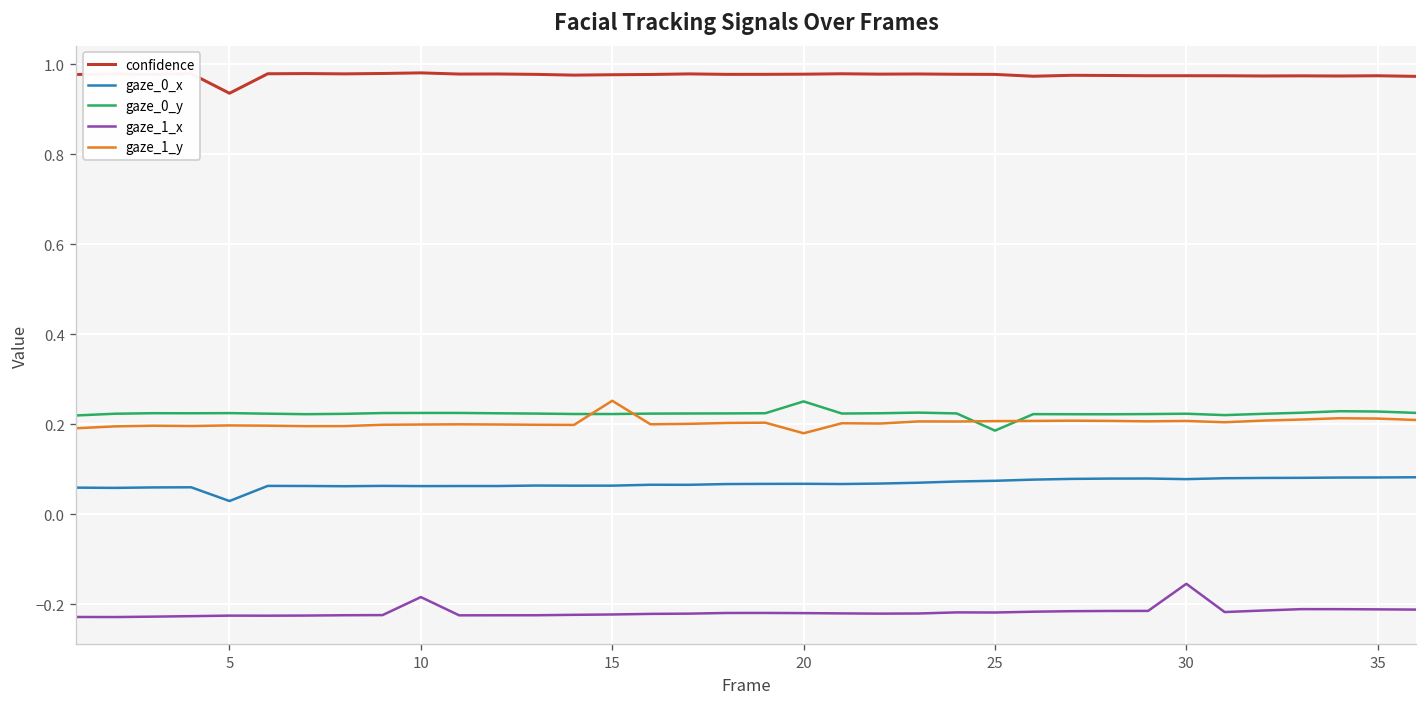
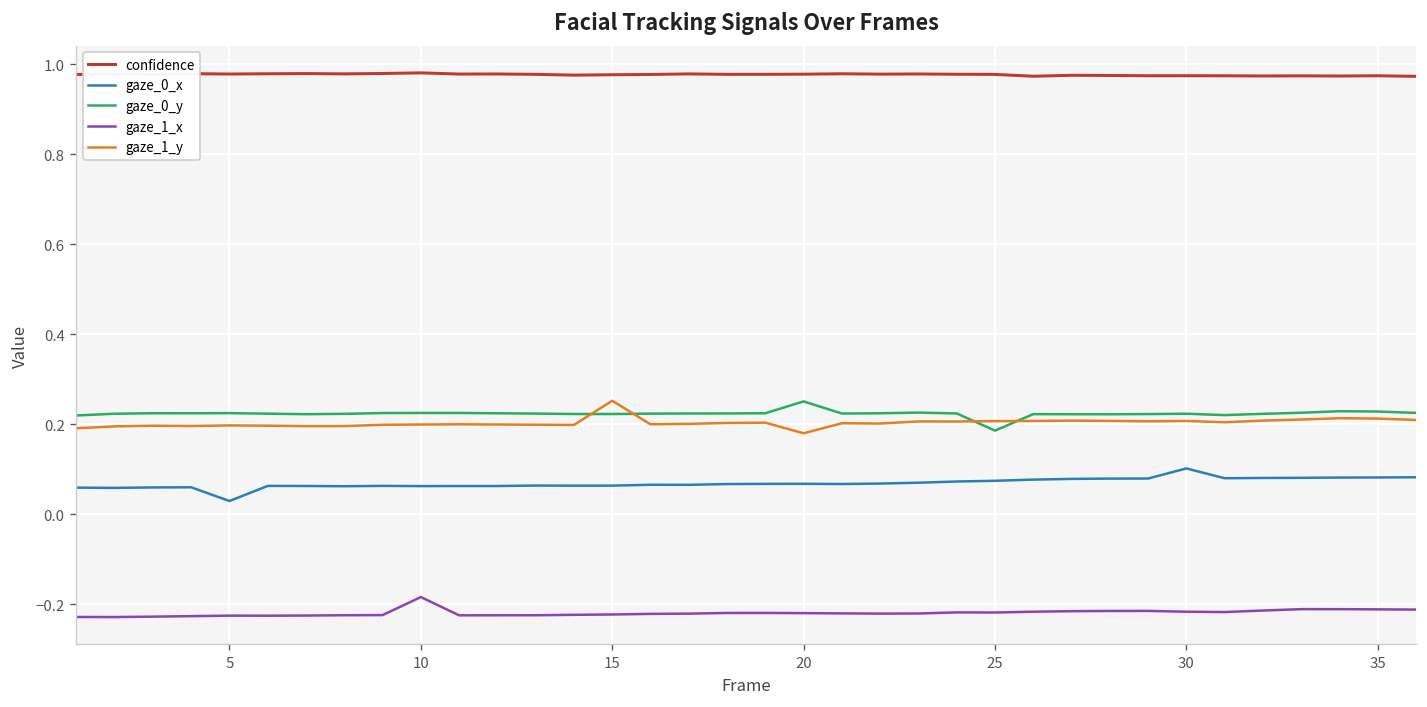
confidence, 5: 0.94 -> 0.98
gaze_0_x, 30: 0.08 -> 0.10
gaze_1_x, 30: -0.16 -> -0.22
